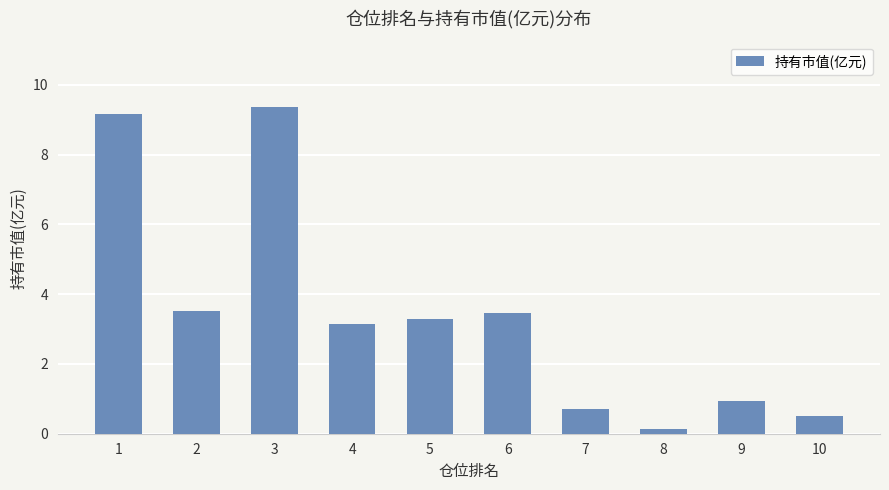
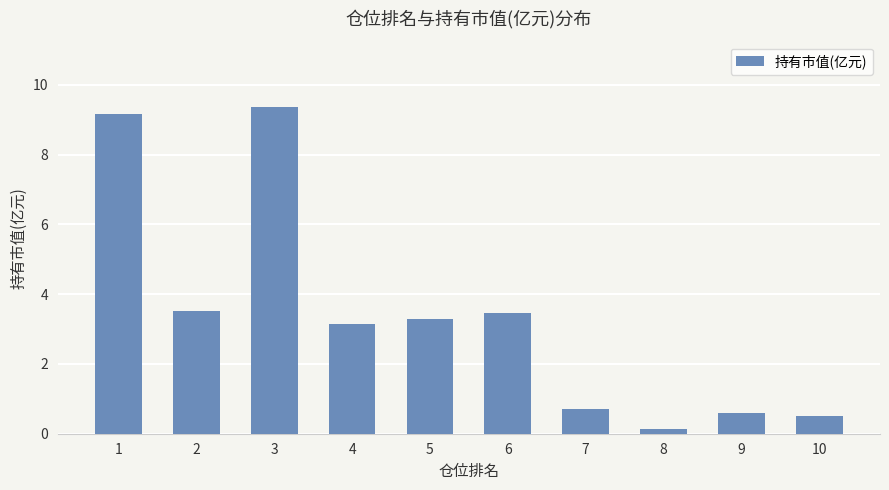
9: 0.9 -> 0.6
